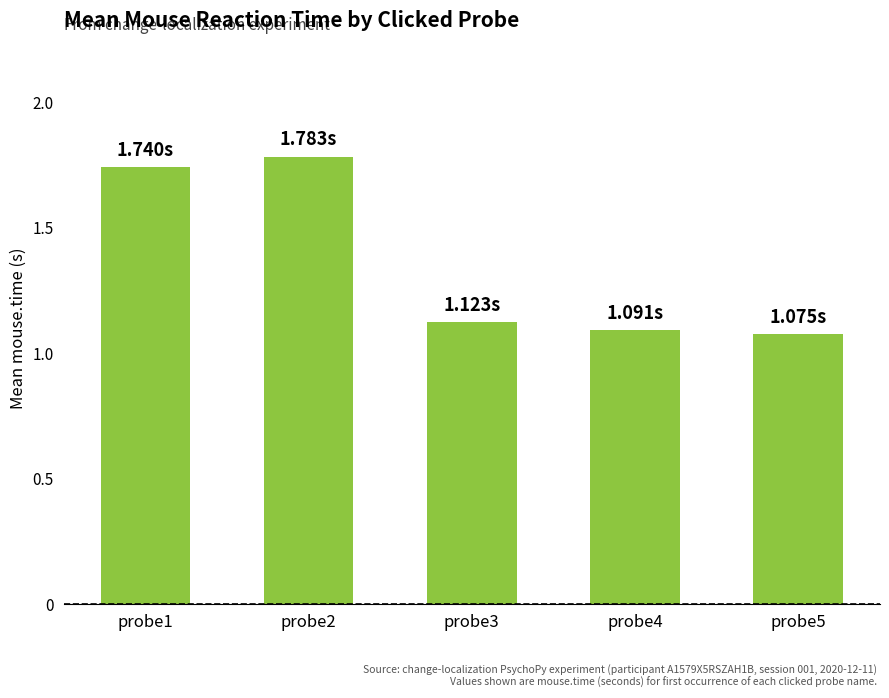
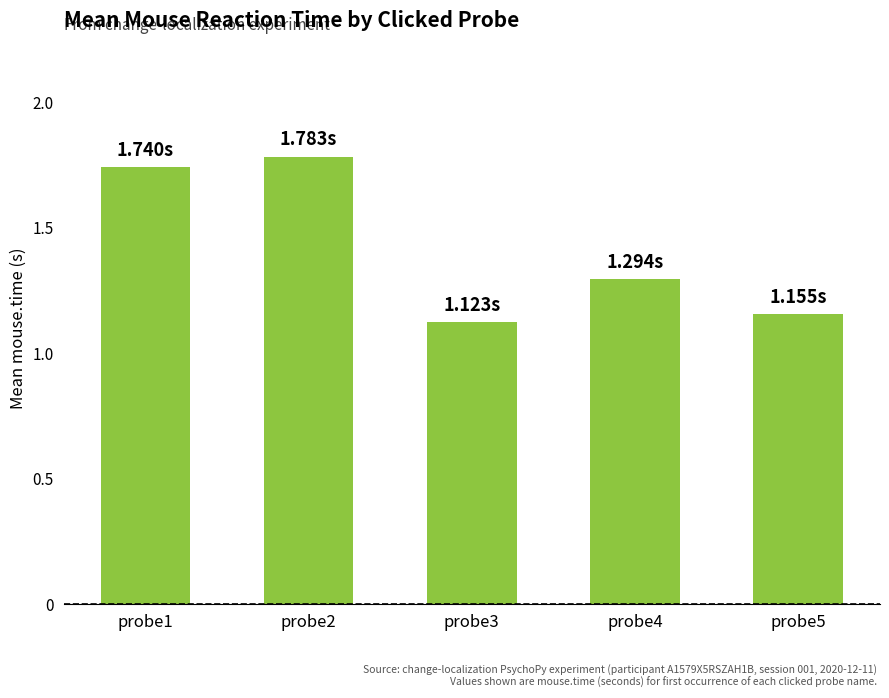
probe4: 1.091s -> 1.294s
probe5: 1.075s -> 1.155s
